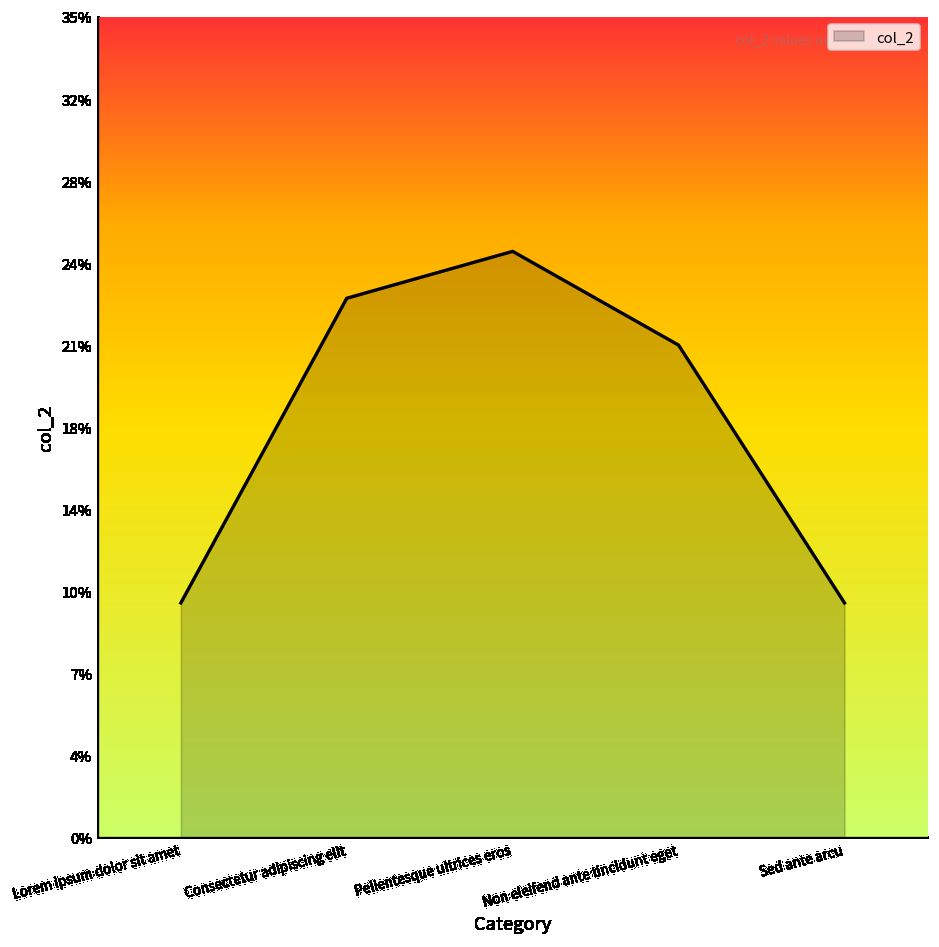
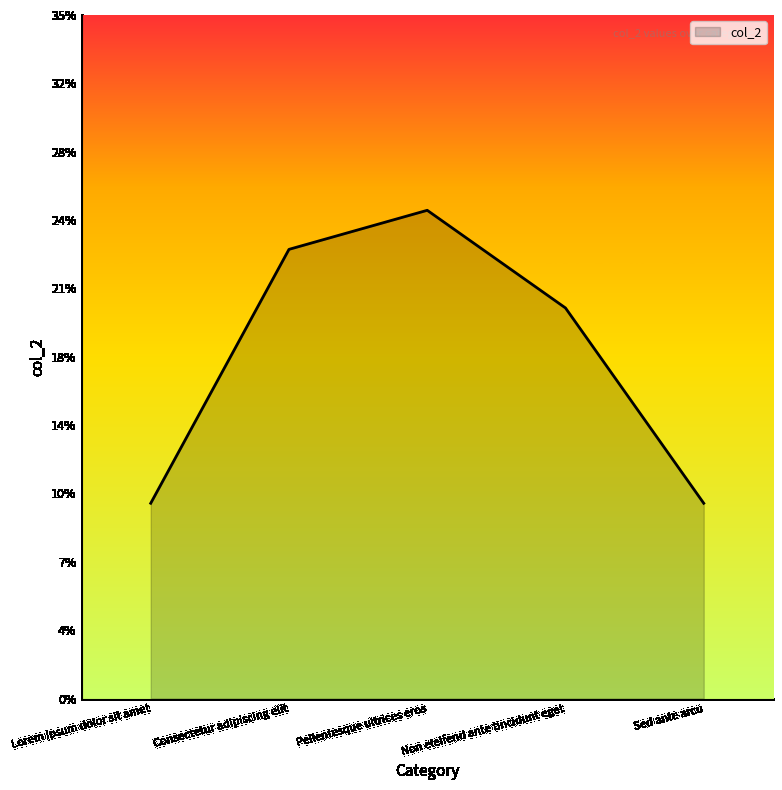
Non eleifend ante tincidunt eget: 21% -> 20%
